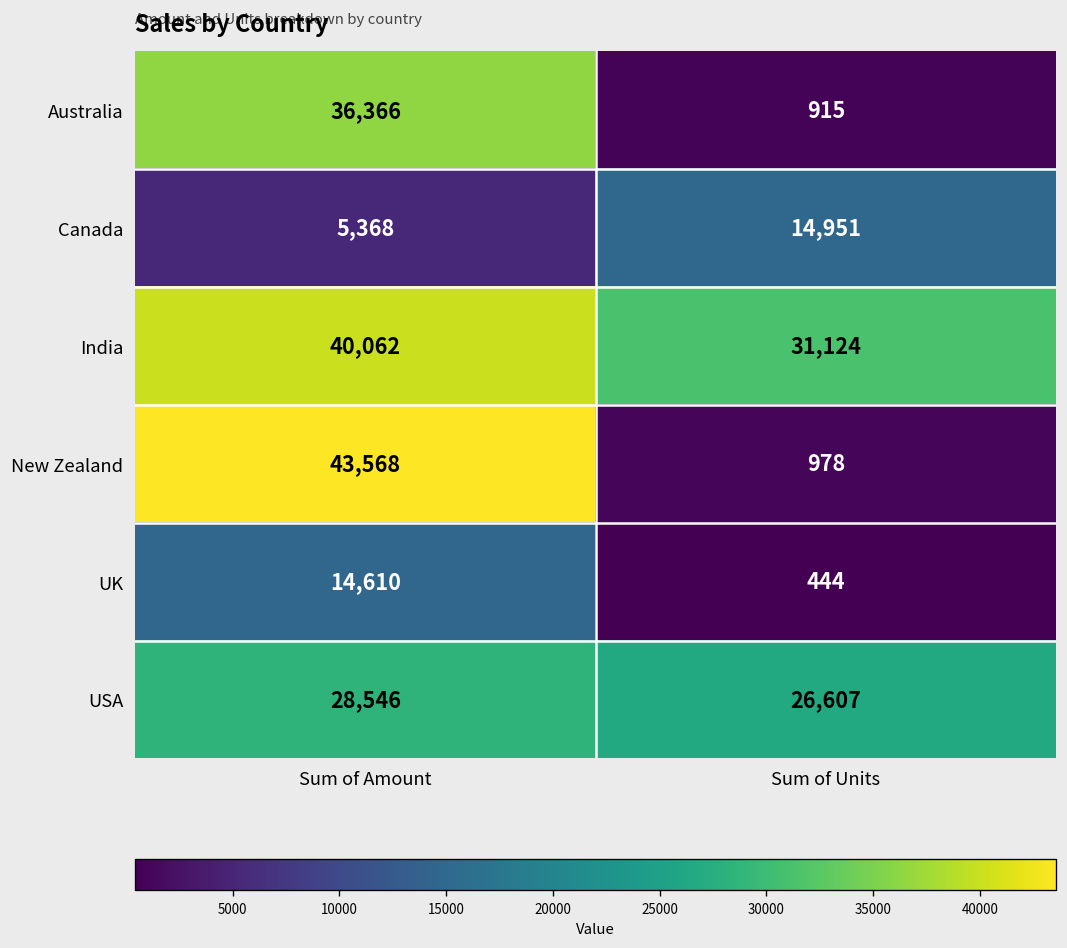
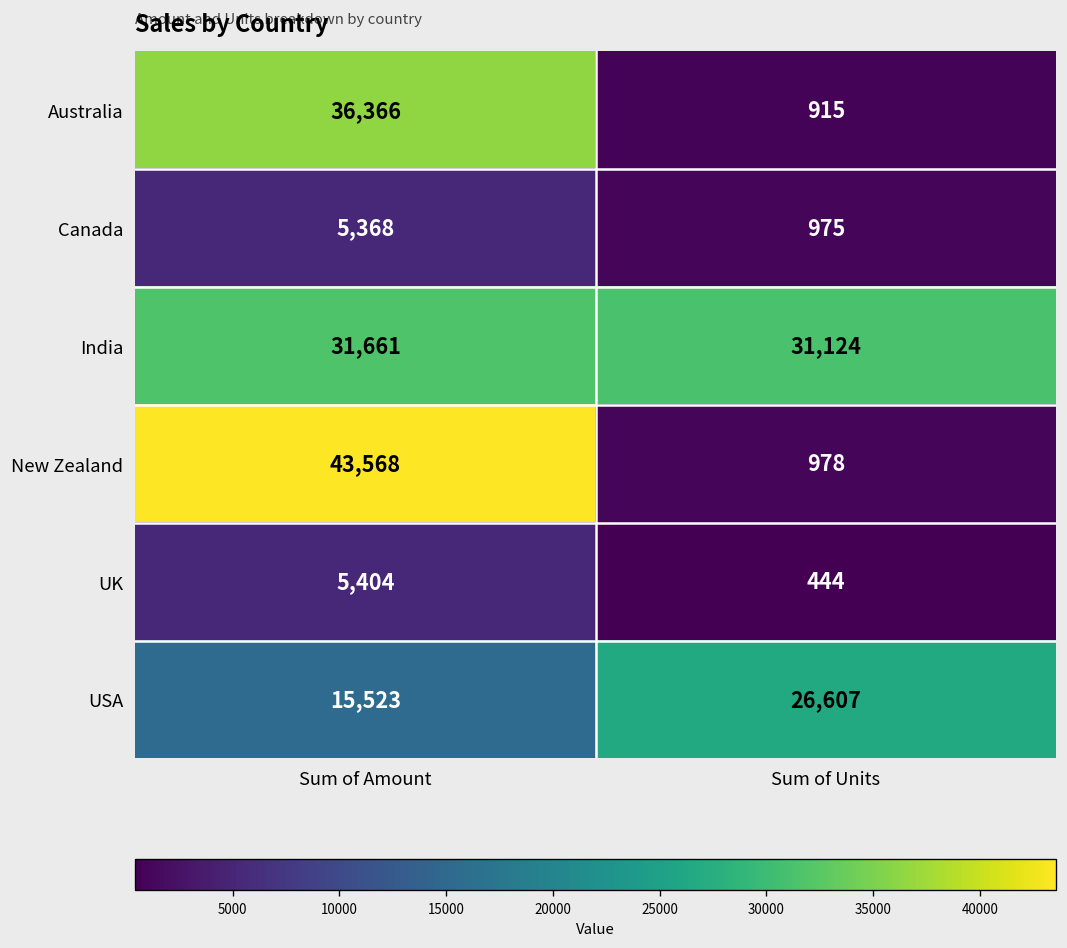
Canada, Sum of Units: 14,951 -> 975
India, Sum of Amount: 40,062 -> 31,661
UK, Sum of Amount: 14,610 -> 5,404
USA, Sum of Amount: 28,546 -> 15,523
